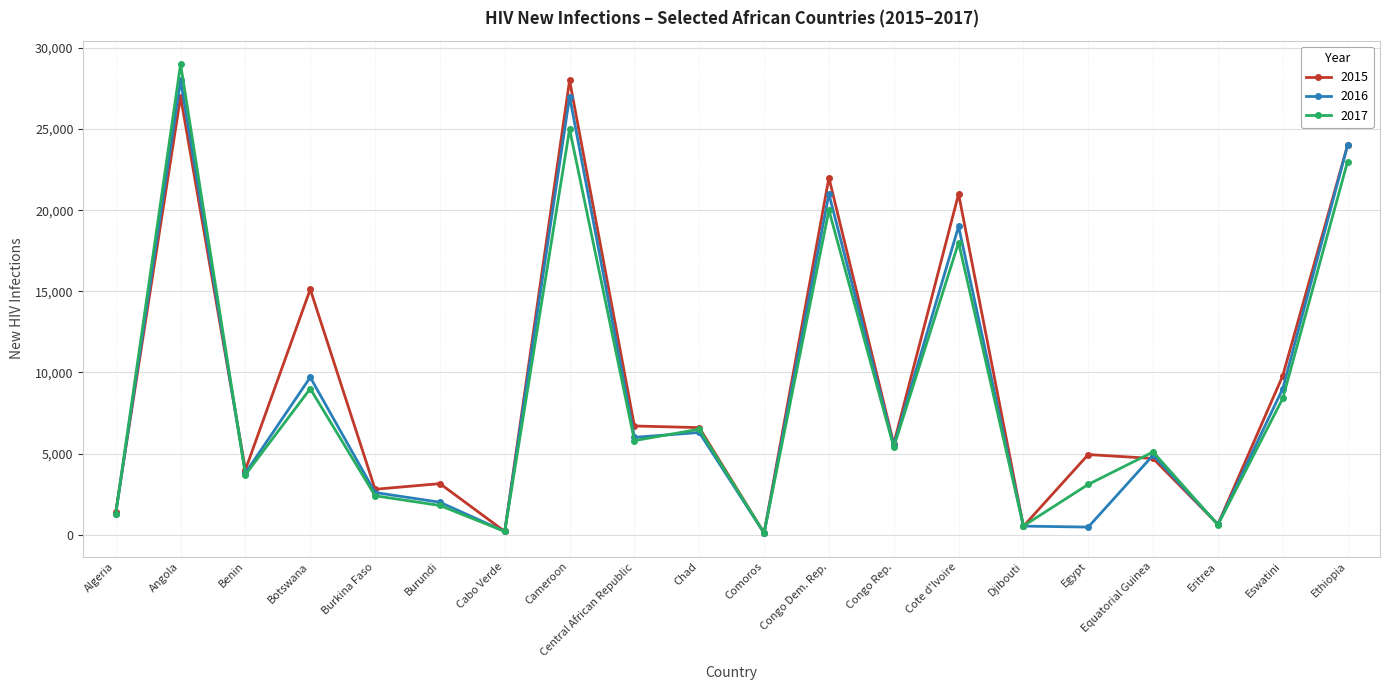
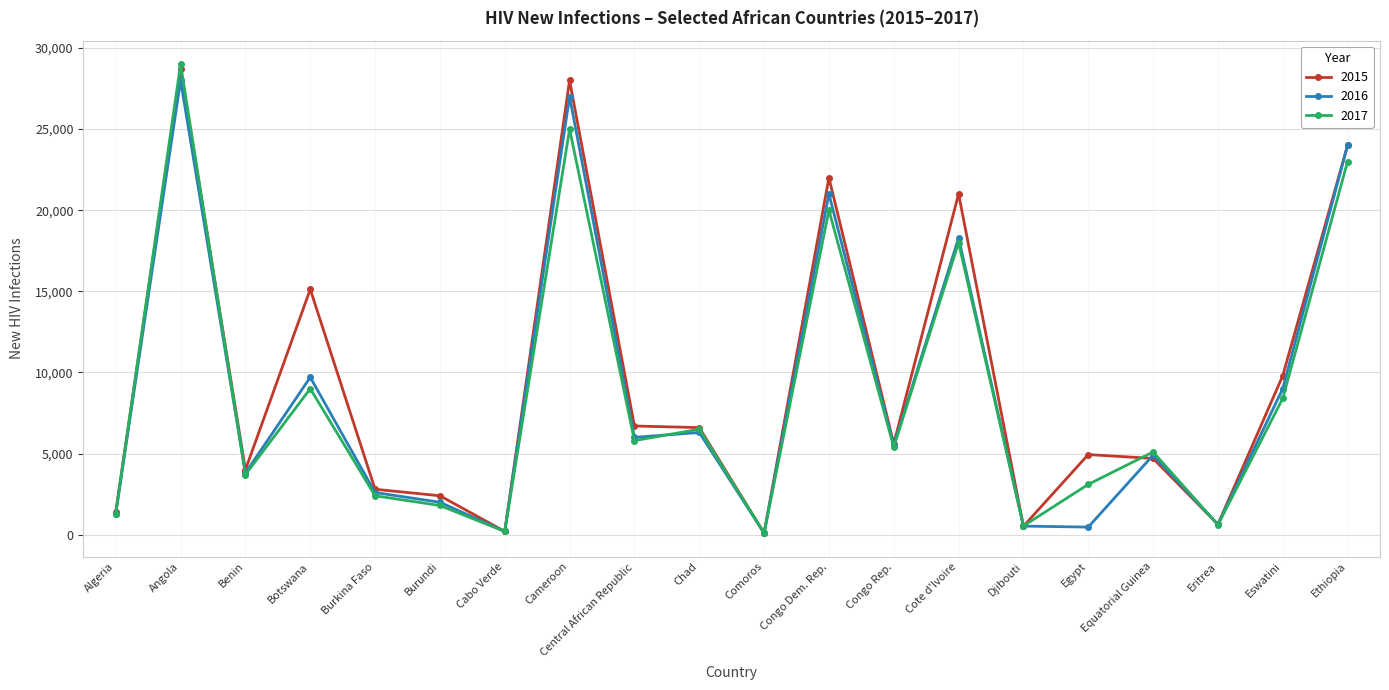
2015, Angola: 27,000 -> 28,700
2015, Burundi: 3,100 -> 2,400
2016, Cote d'Ivoire: 19,000 -> 18,300
